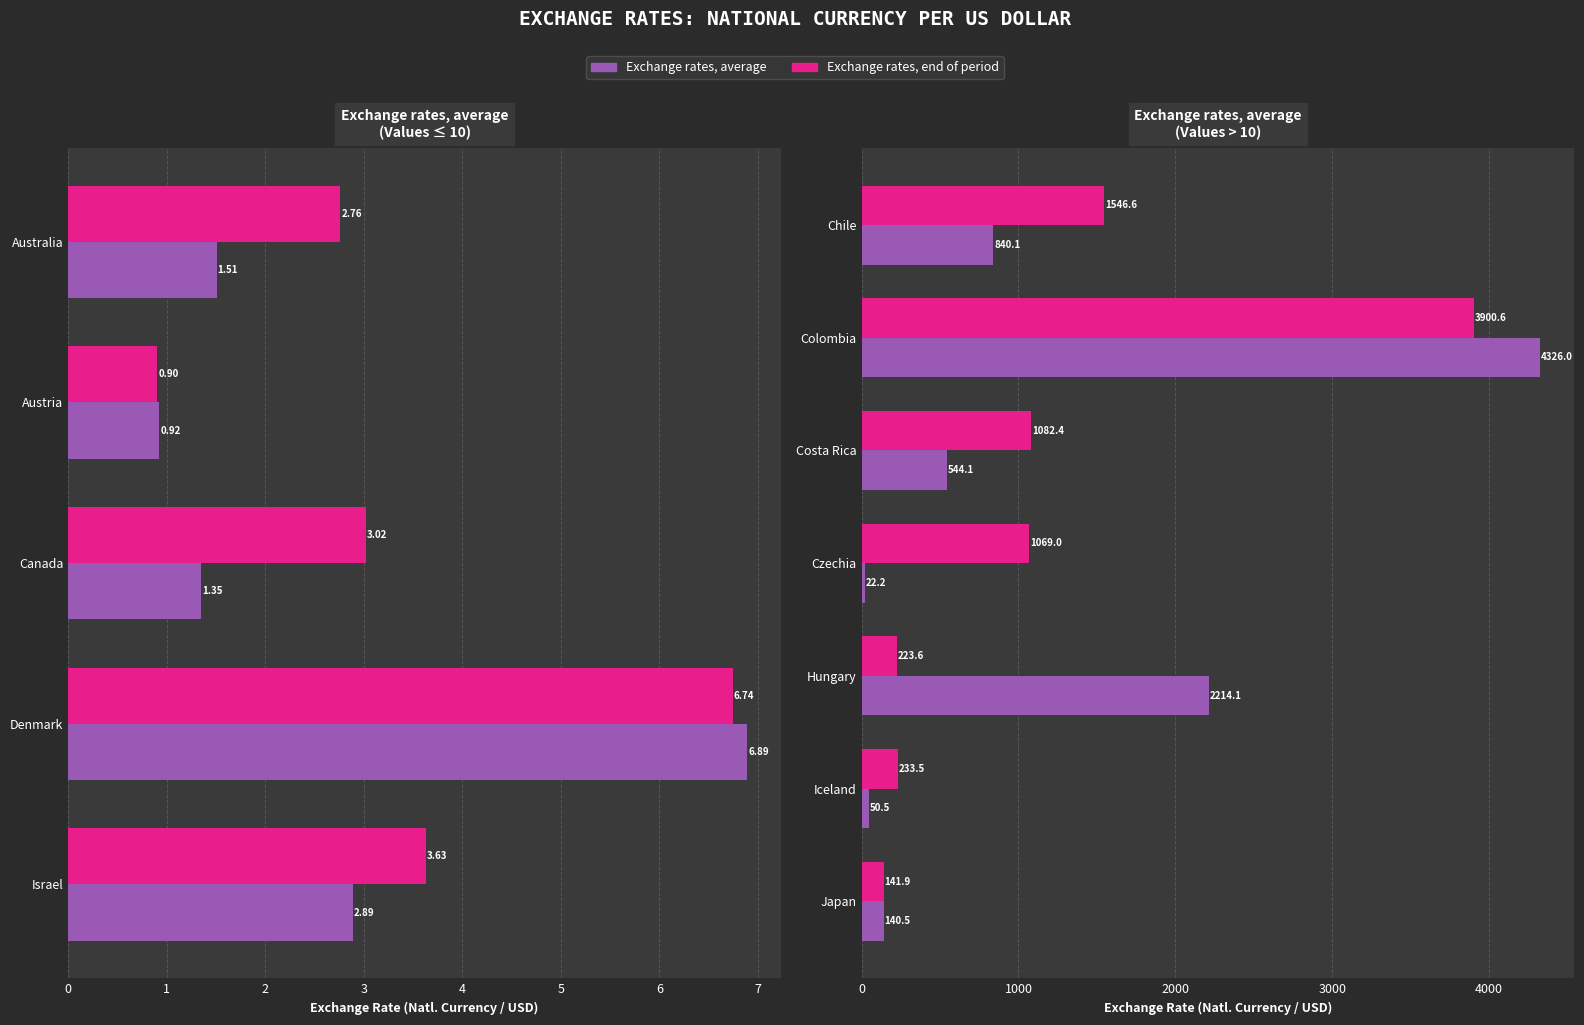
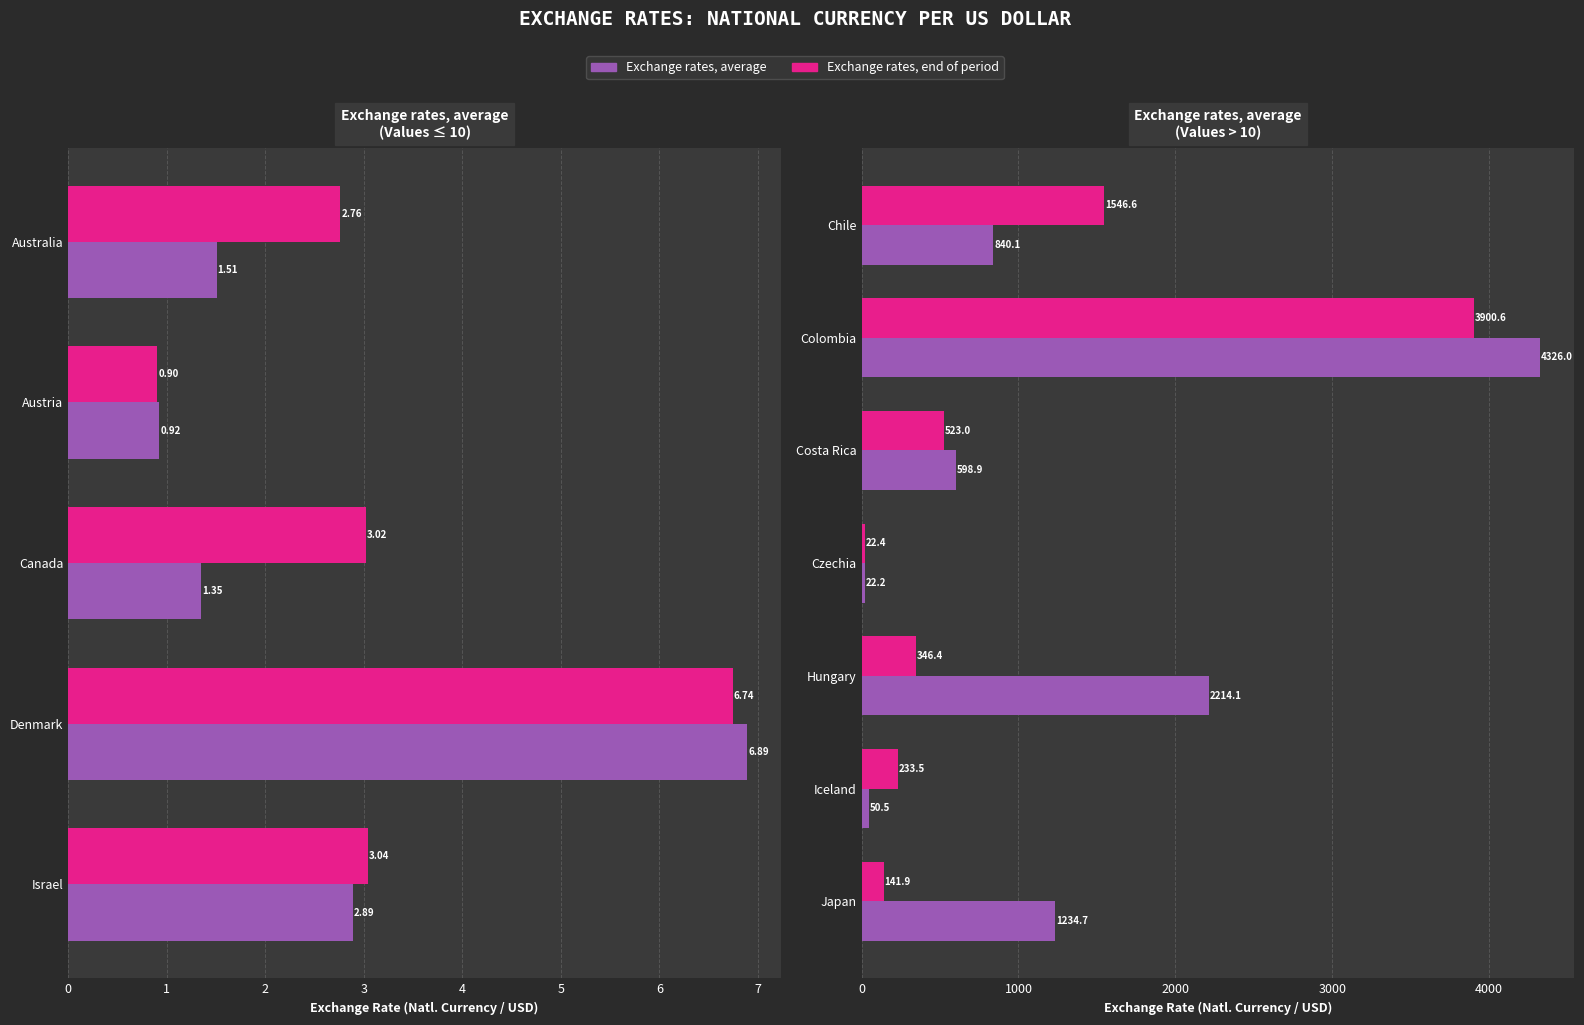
Exchange rates, average (Values ≤ 10), Exchange rates, end of period, Israel: 3.63 -> 3.04
Exchange rates, average (Values > 10), Exchange rates, end of period, Costa Rica: 1082.4 -> 523.0
Exchange rates, average (Values > 10), Exchange rates, average, Costa Rica: 544.1 -> 598.9
Exchange rates, average (Values > 10), Exchange rates, end of period, Czechia: 1069.0 -> 22.4
Exchange rates, average (Values > 10), Exchange rates, end of period, Hungary: 223.6 -> 346.4
Exchange rates, average (Values > 10), Exchange rates, average, Japan: 140.5 -> 1234.7
